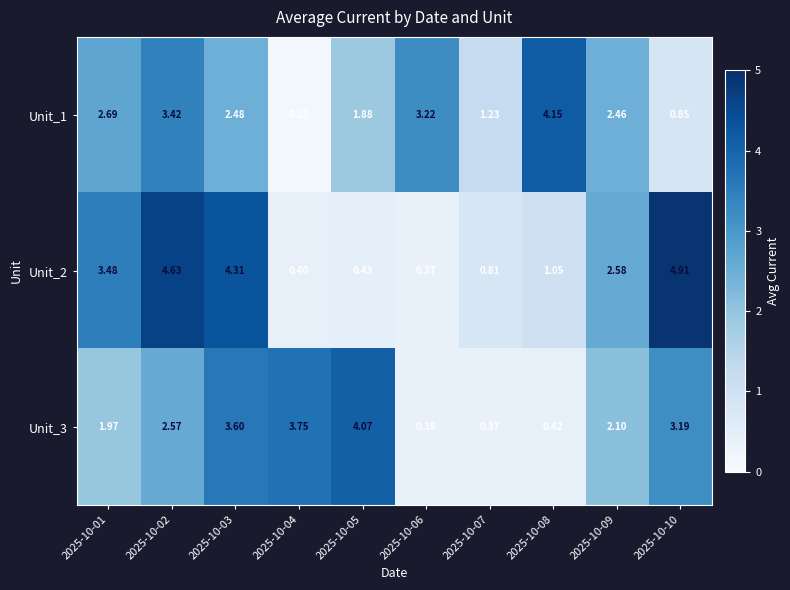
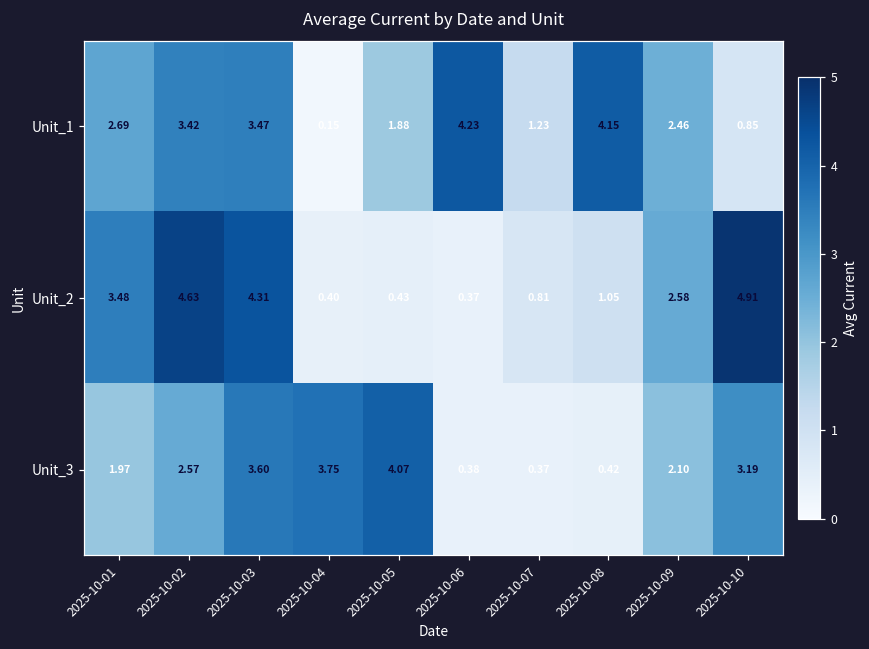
Unit_1, 2025-10-03: 2.48 -> 3.47
Unit_1, 2025-10-06: 3.22 -> 4.23
